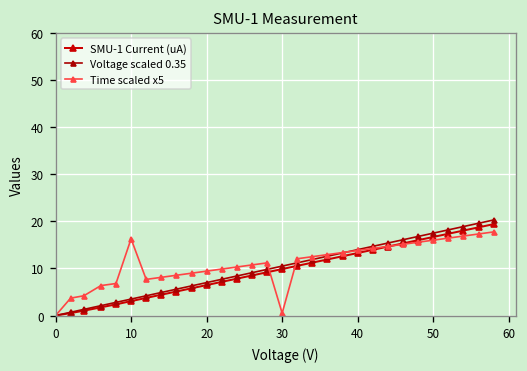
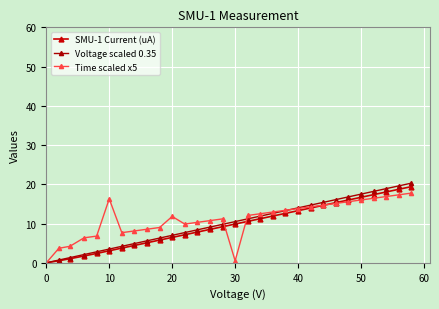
Time scaled x5, 20: 9 -> 12
